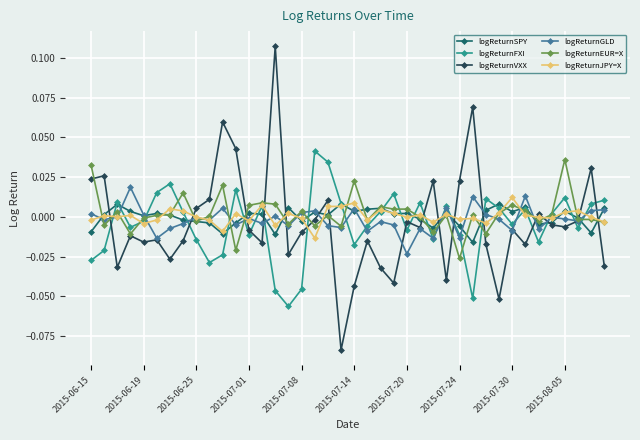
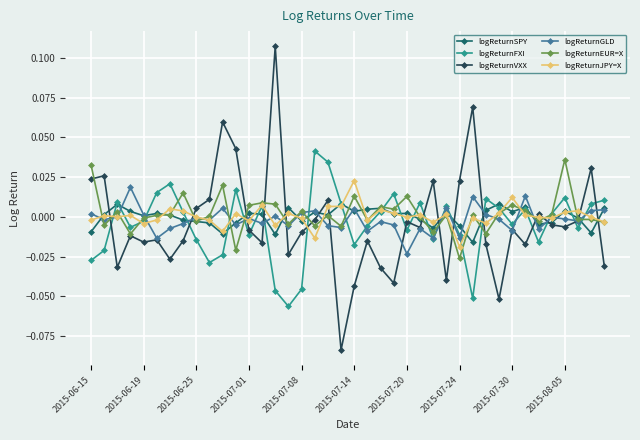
logReturnEUR=X, 2015-07-14: 0.023 -> 0.013
logReturnJPY=X, 2015-07-14: 0.009 -> 0.023
logReturnEUR=X, 2015-07-20: 0.005 -> 0.013
logReturnJPY=X, 2015-07-24: -0.001 -> -0.019
